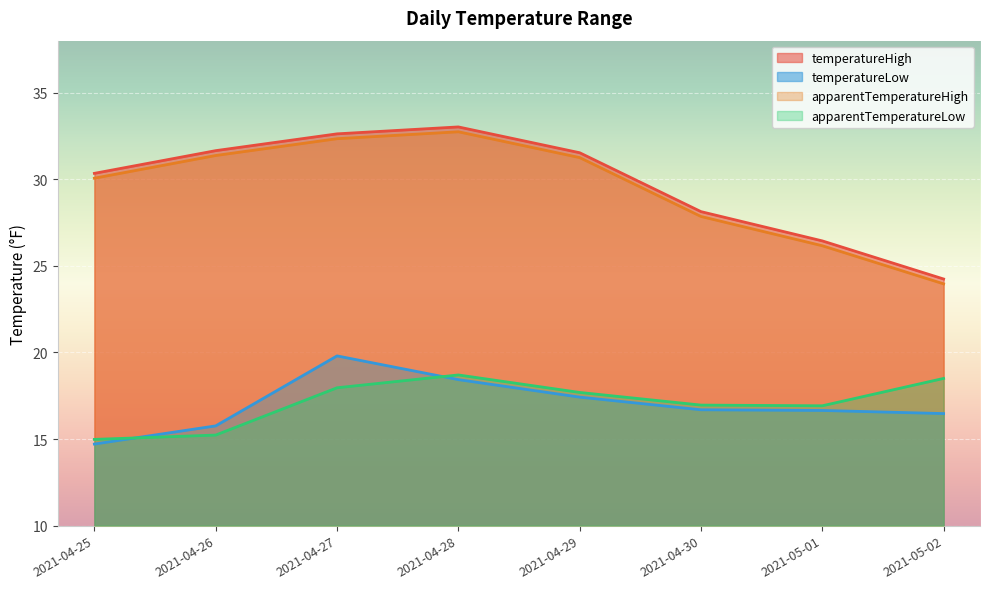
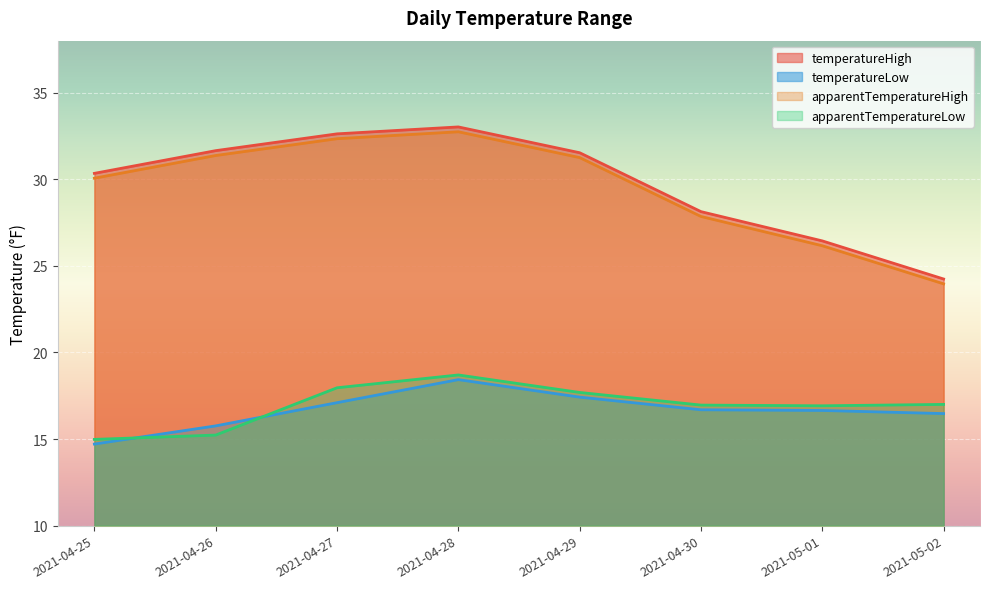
temperatureLow, 2021-04-27: 19.8 -> 17.1
apparentTemperatureLow, 2021-05-02: 18.5 -> 17.0
